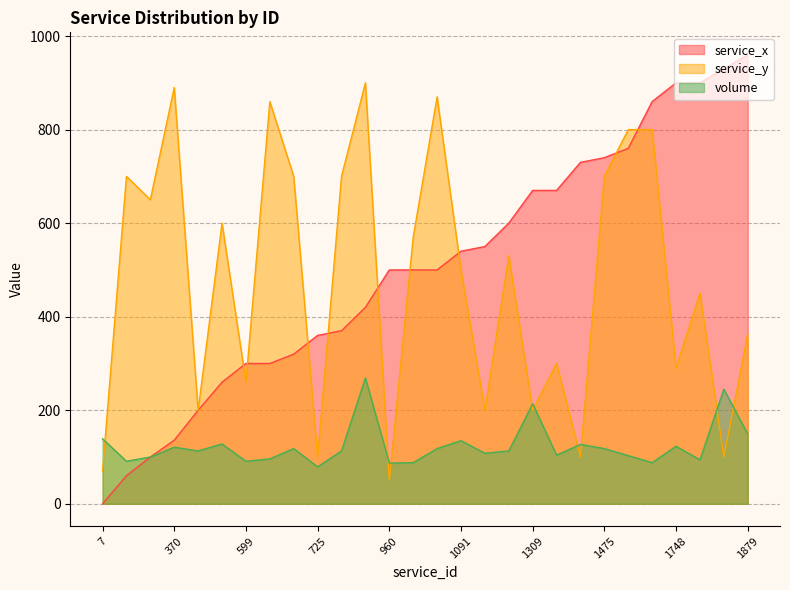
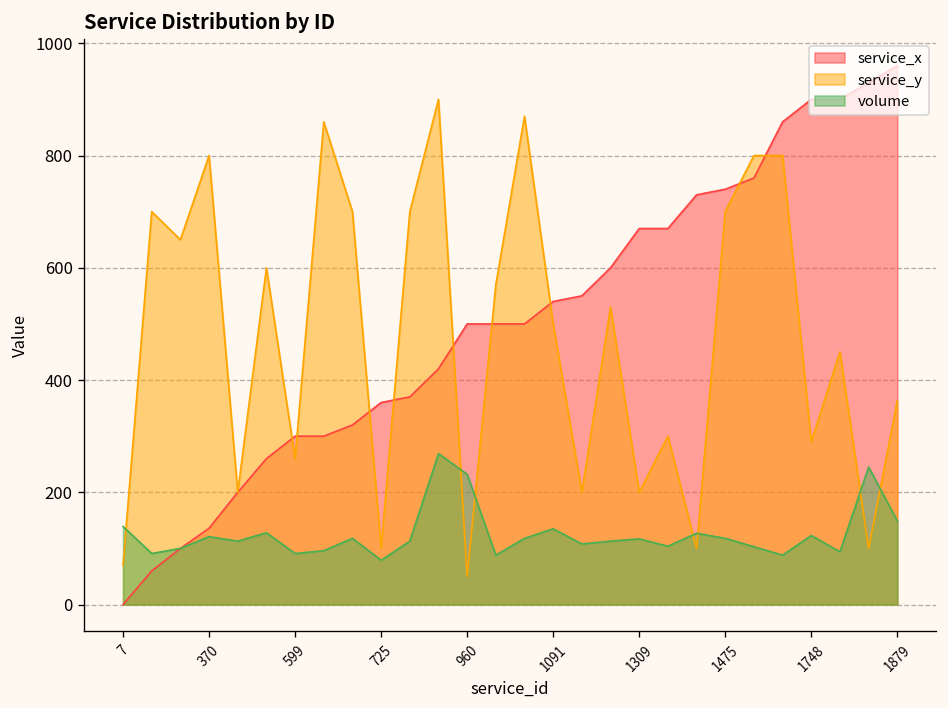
service_y, 370: 890 -> 800
volume, 960: 90 -> 230
volume, 1309: 210 -> 120
